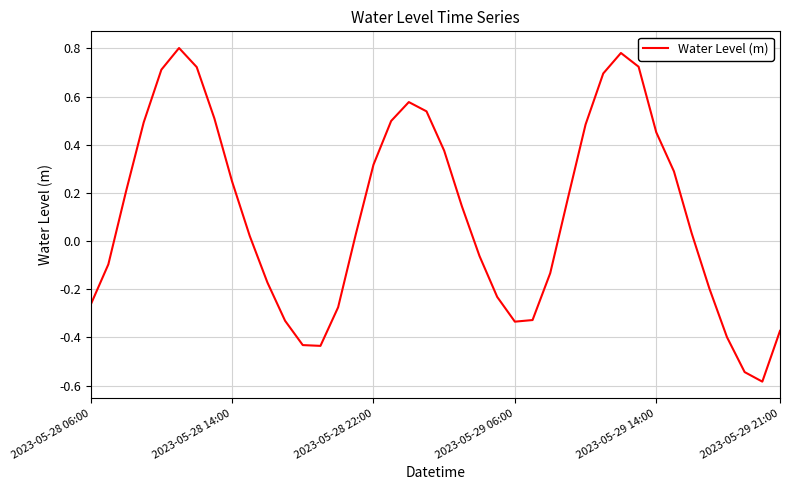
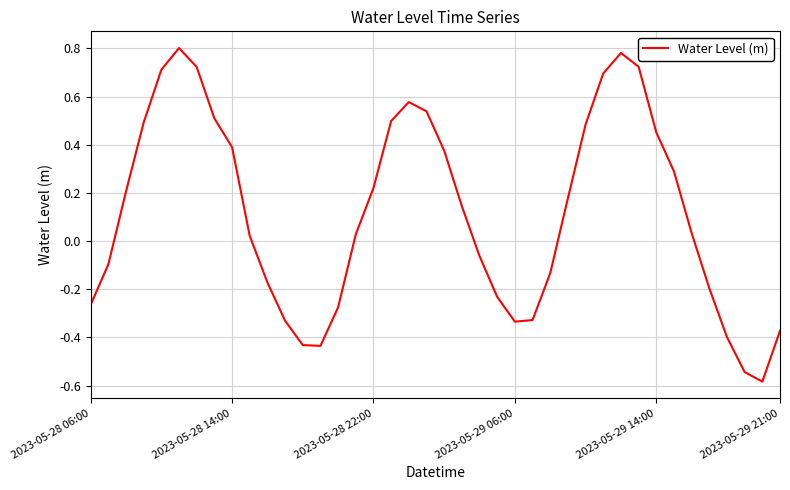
2023-05-28 14:00: 0.25 -> 0.39
2023-05-28 22:00: 0.32 -> 0.22
